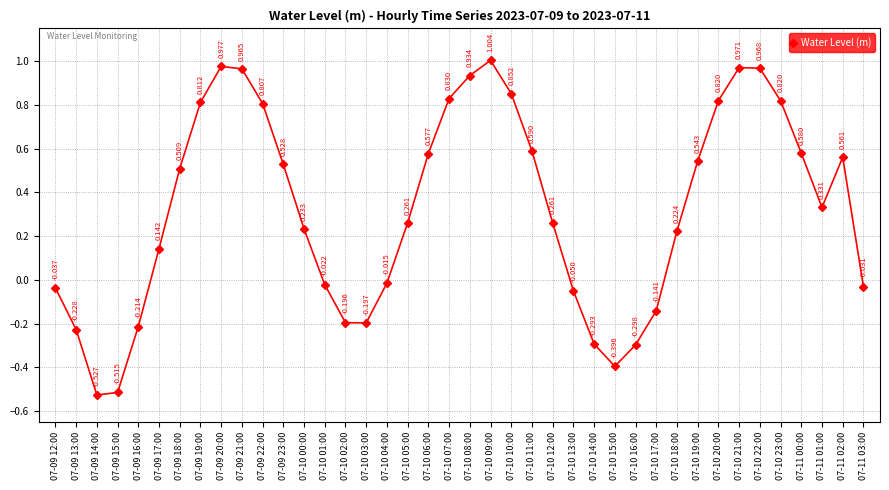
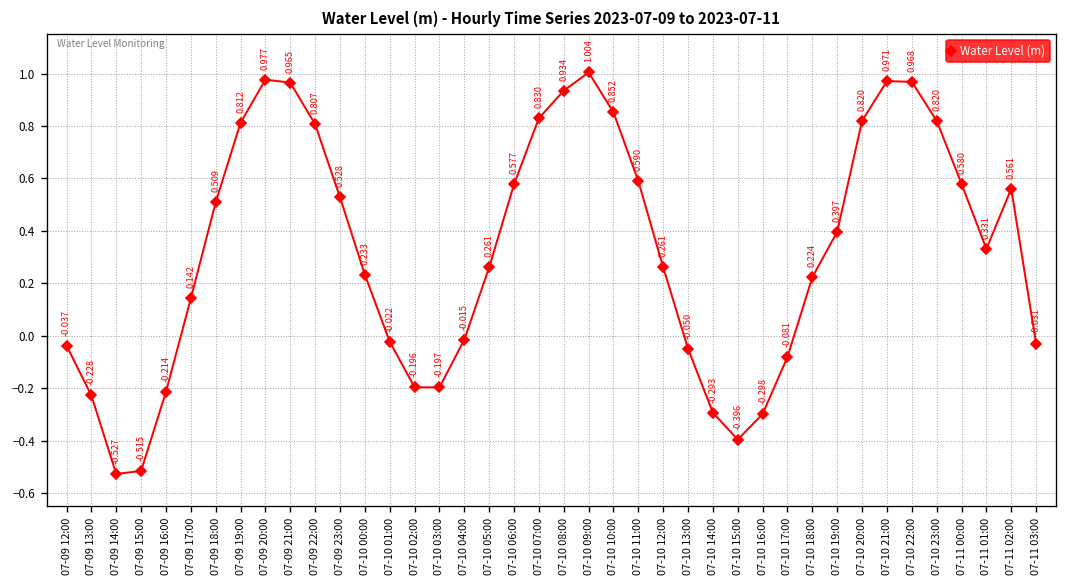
07-10 17:00: -0.141 -> -0.081
07-10 19:00: 0.543 -> 0.397
